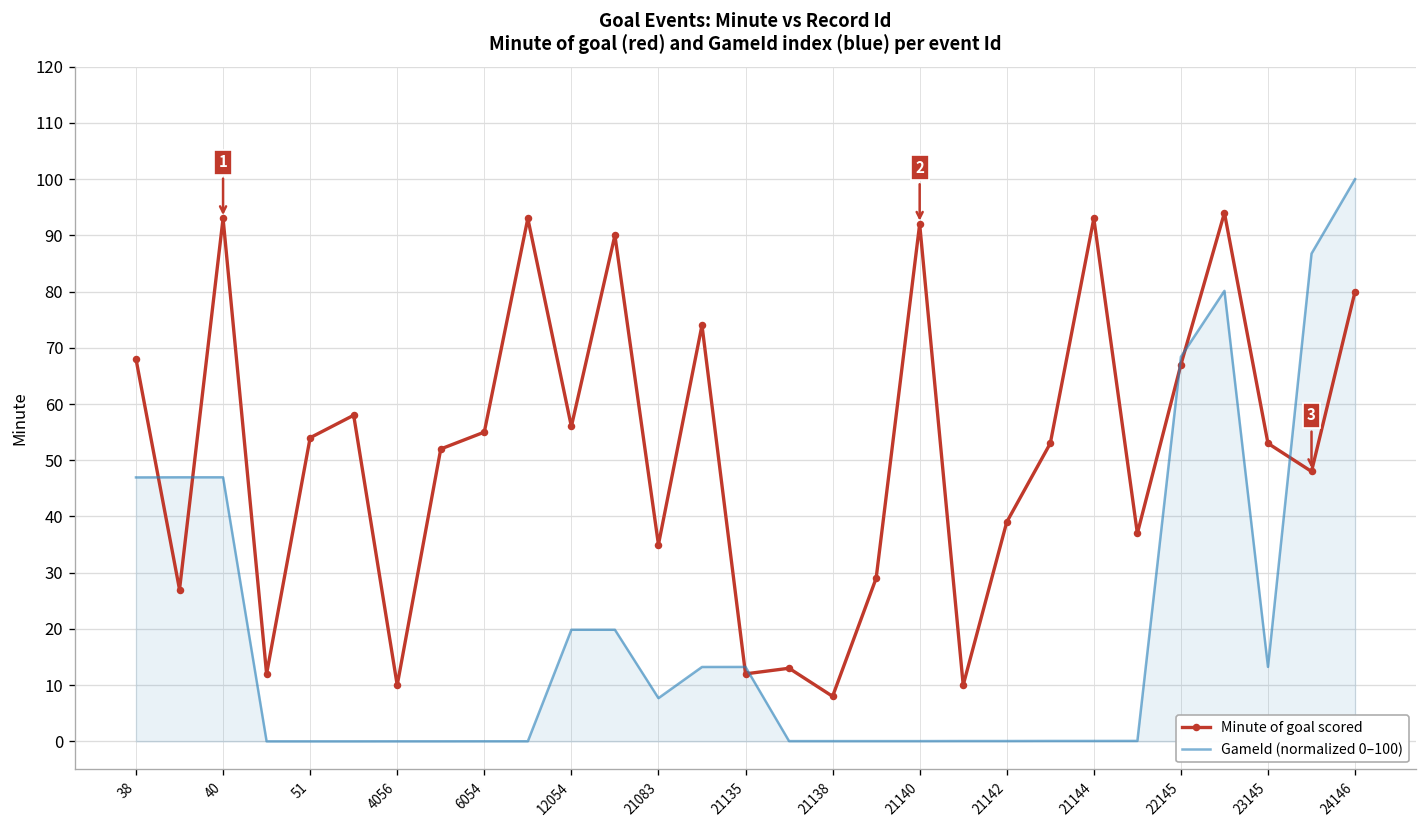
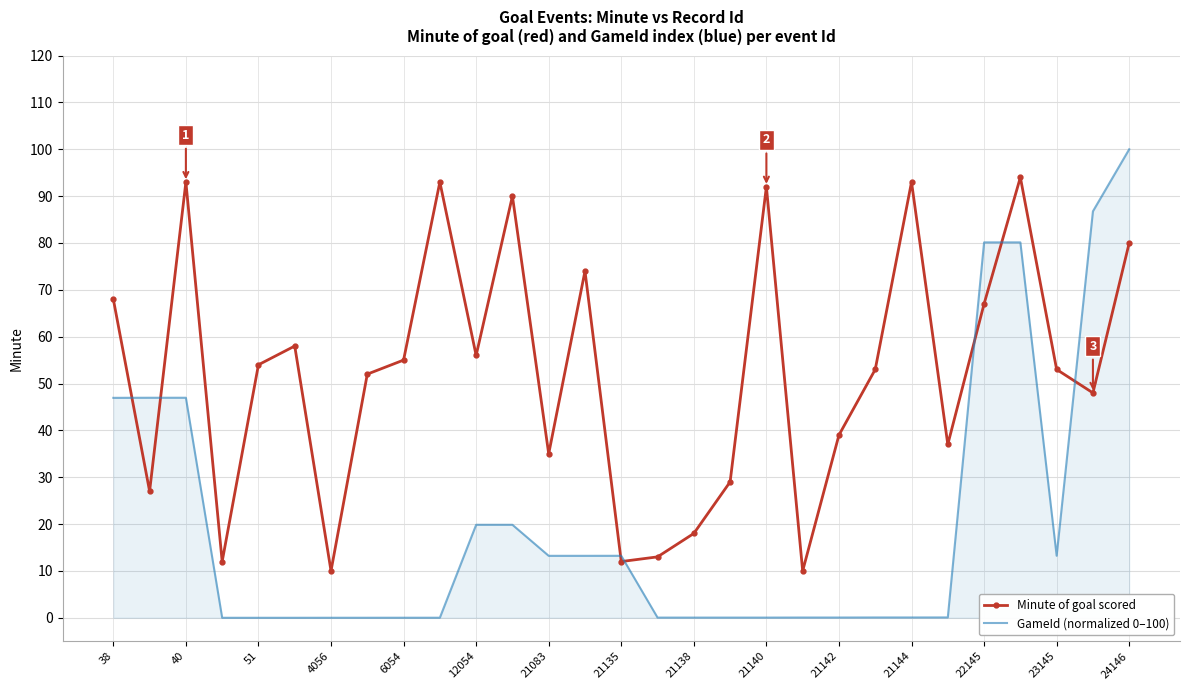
GameId (normalized 0–100), 21083: 8 -> 13
Minute of goal scored, 21138: 8 -> 18
GameId (normalized 0–100), 22145: 68 -> 80
